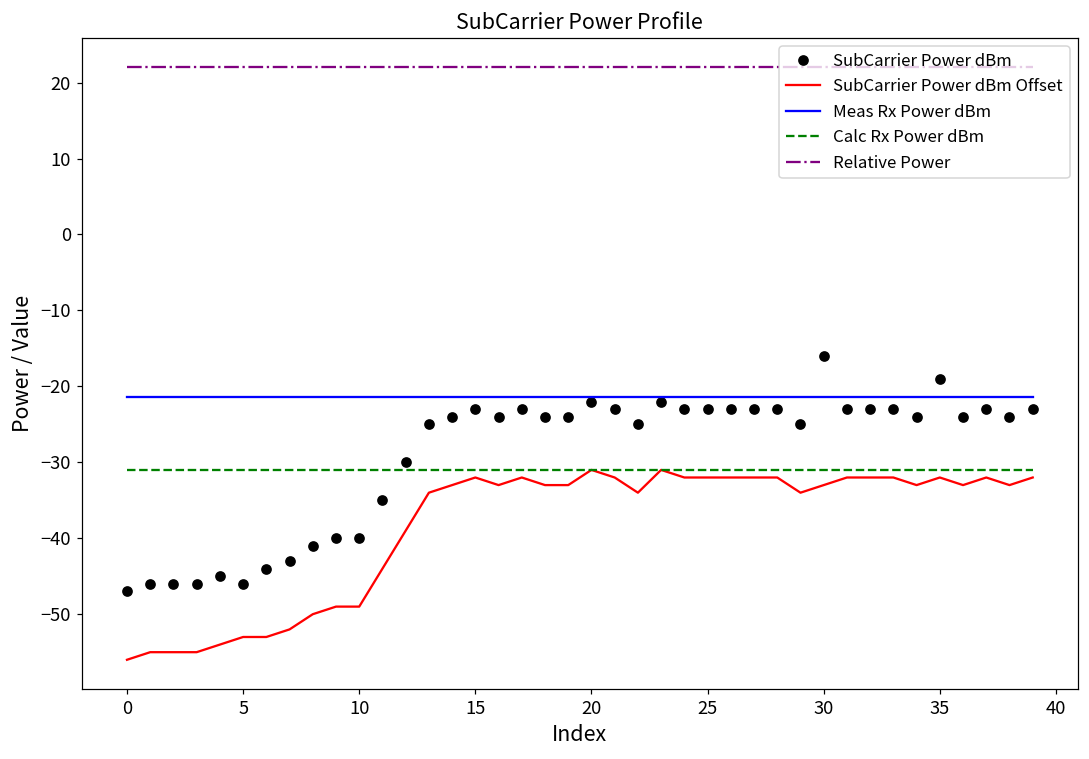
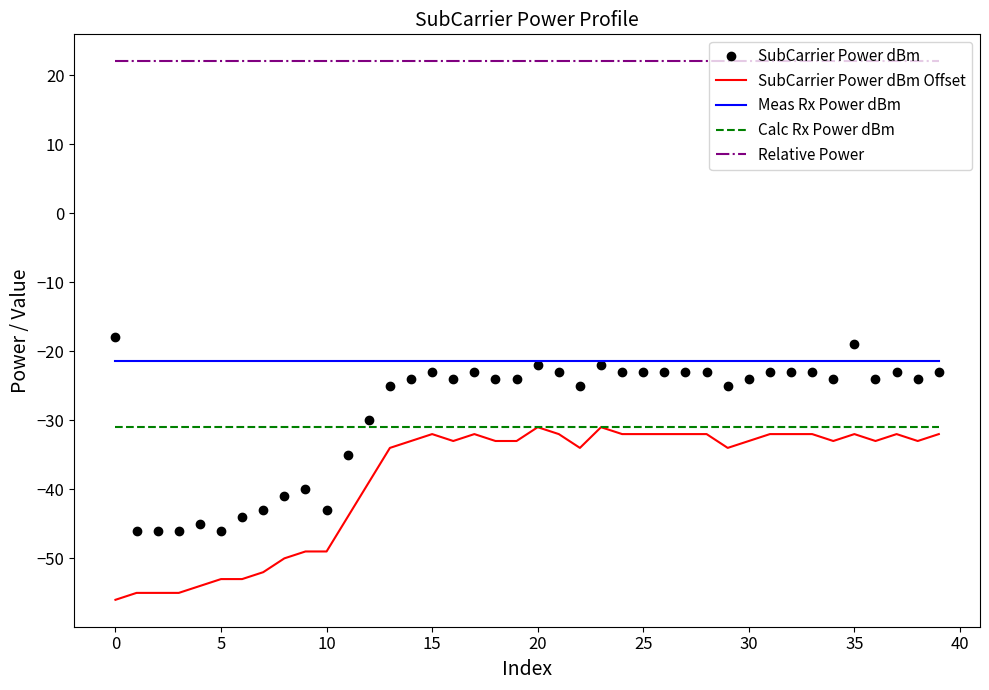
SubCarrier Power dBm, 0: -47 -> -18
SubCarrier Power dBm, 10: -40 -> -43
SubCarrier Power dBm, 30: -16 -> -24
